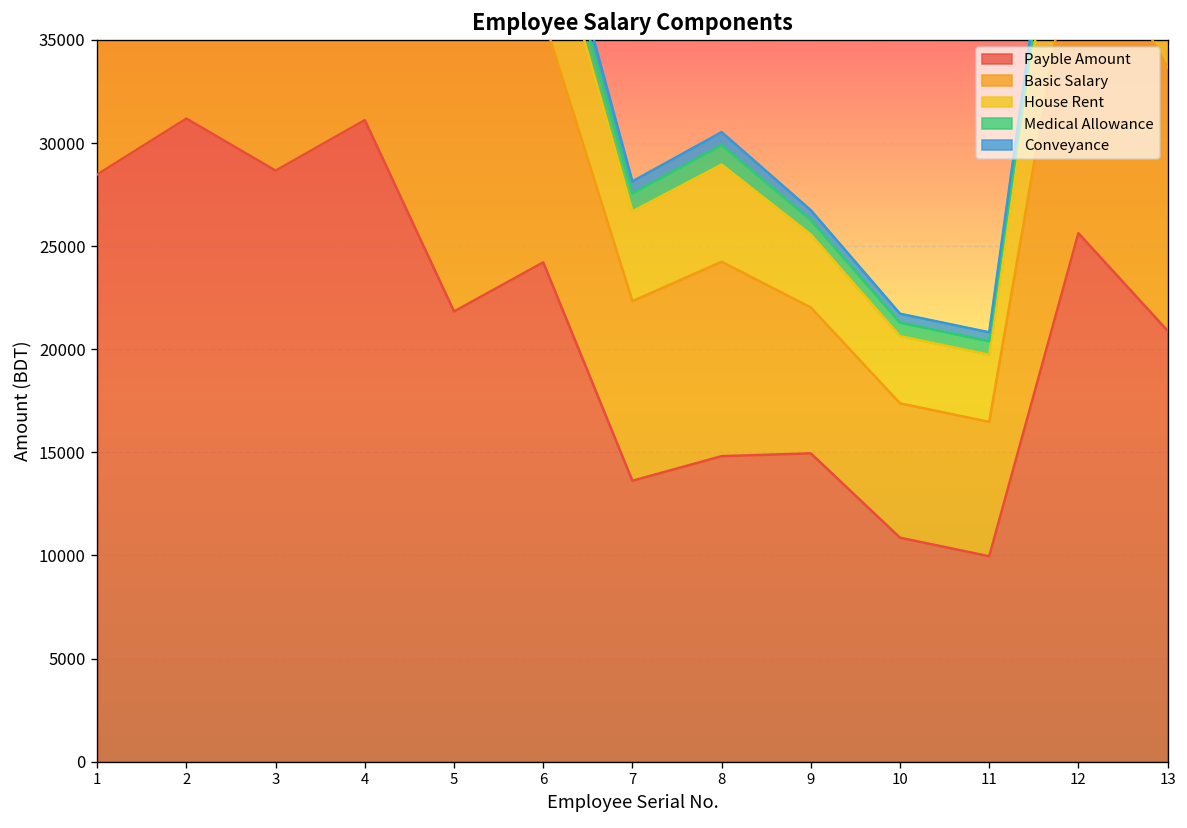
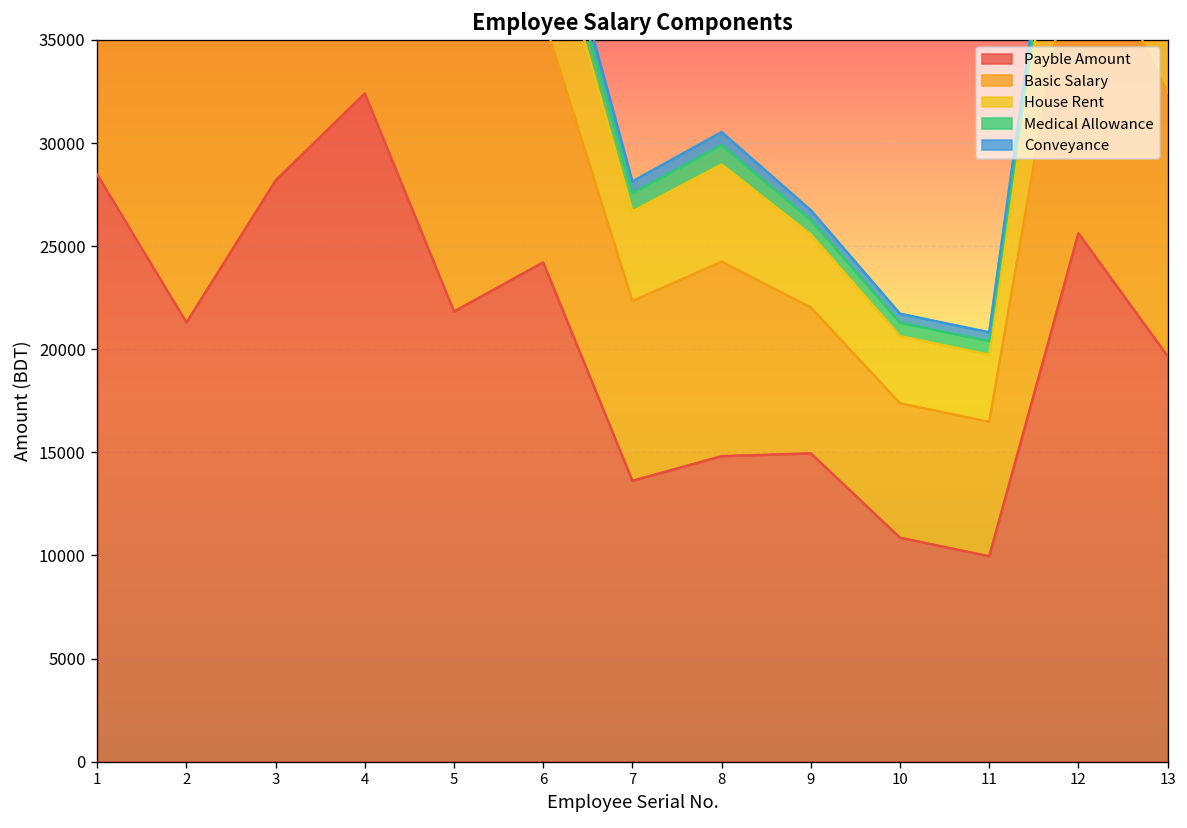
Payble Amount, 2: 31200 -> 21300
Payble Amount, 3: 28700 -> 28200
Payble Amount, 4: 31100 -> 32400
Payble Amount, 13: 20900 -> 19700
